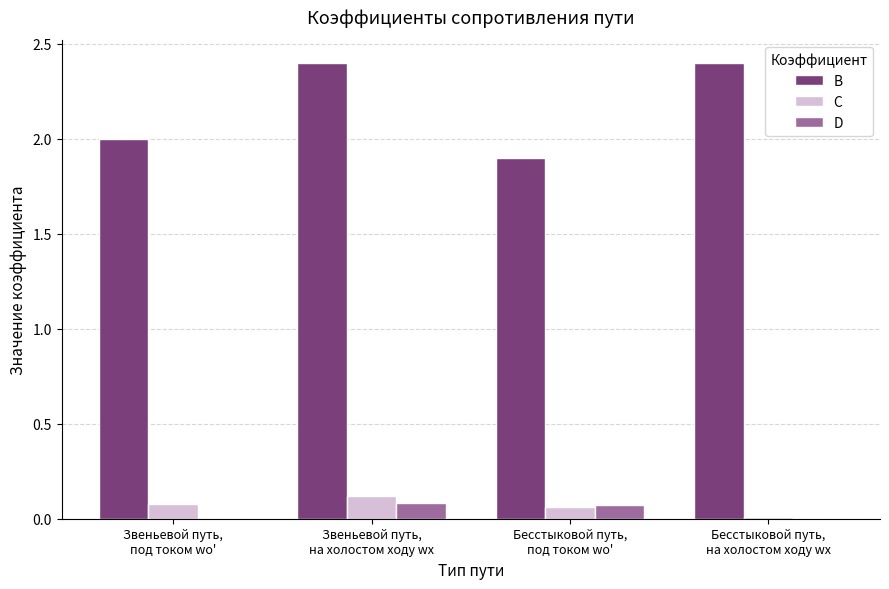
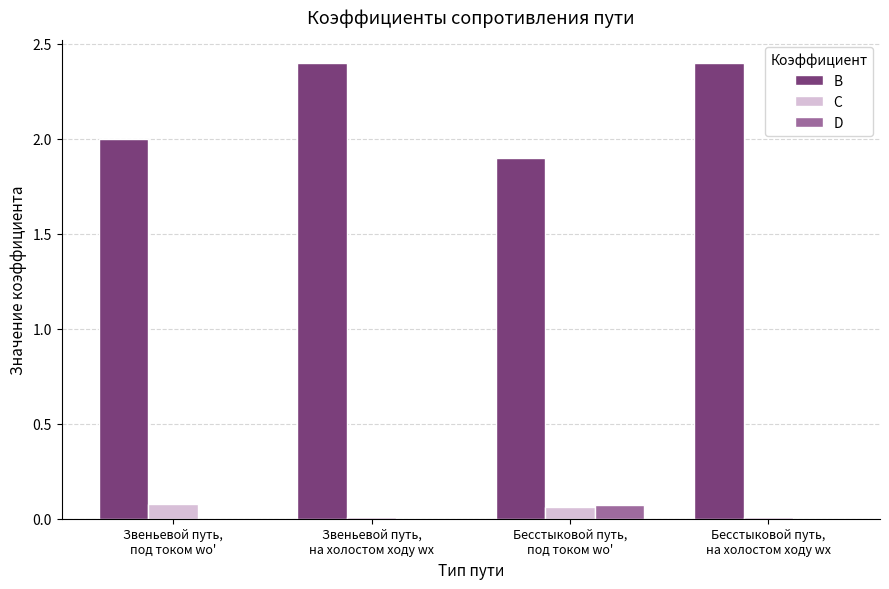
C, Звеньевой путь, на холостом ходу wх: 0.12 -> 0.01
D, Звеньевой путь, на холостом ходу wх: 0.09 -> 0.00
